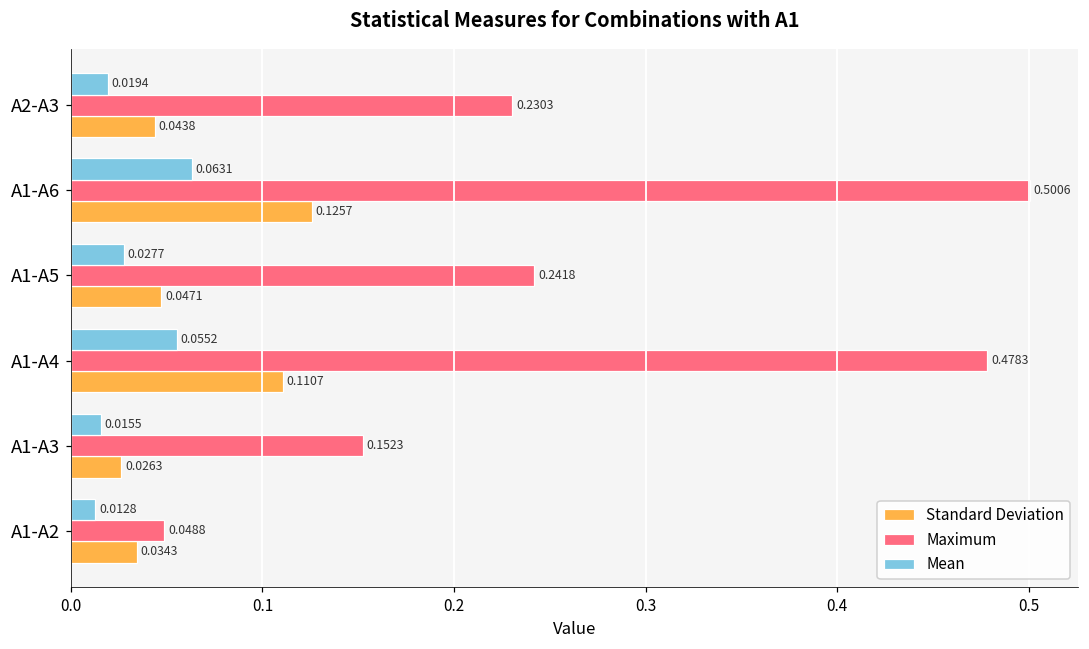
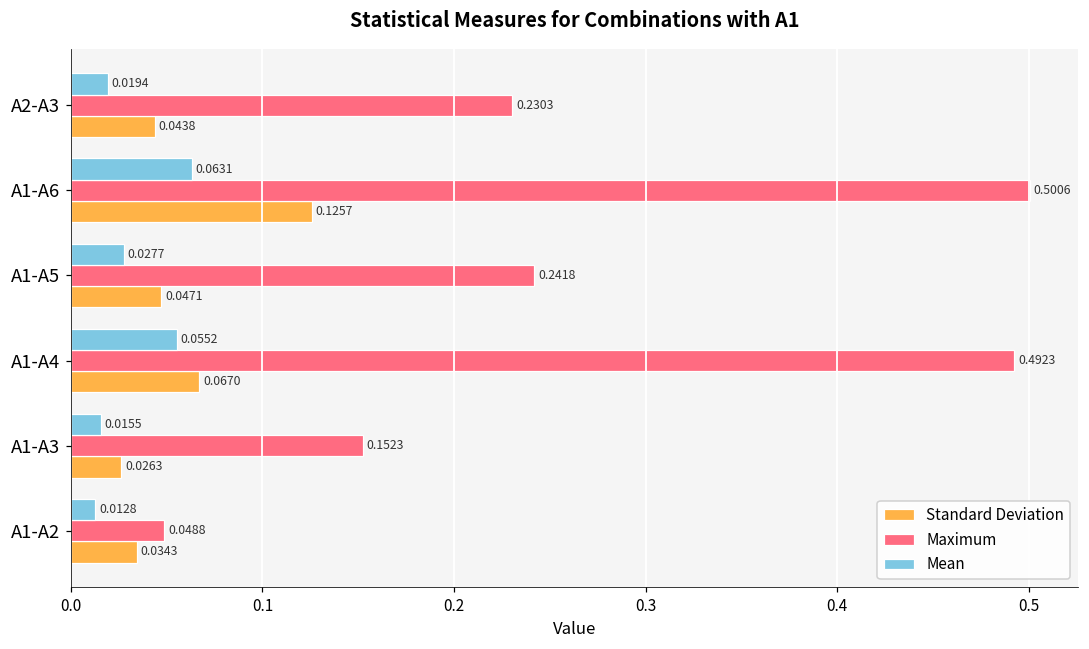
Maximum, A1-A4: 0.4783 -> 0.4923
Standard Deviation, A1-A4: 0.1107 -> 0.0670
